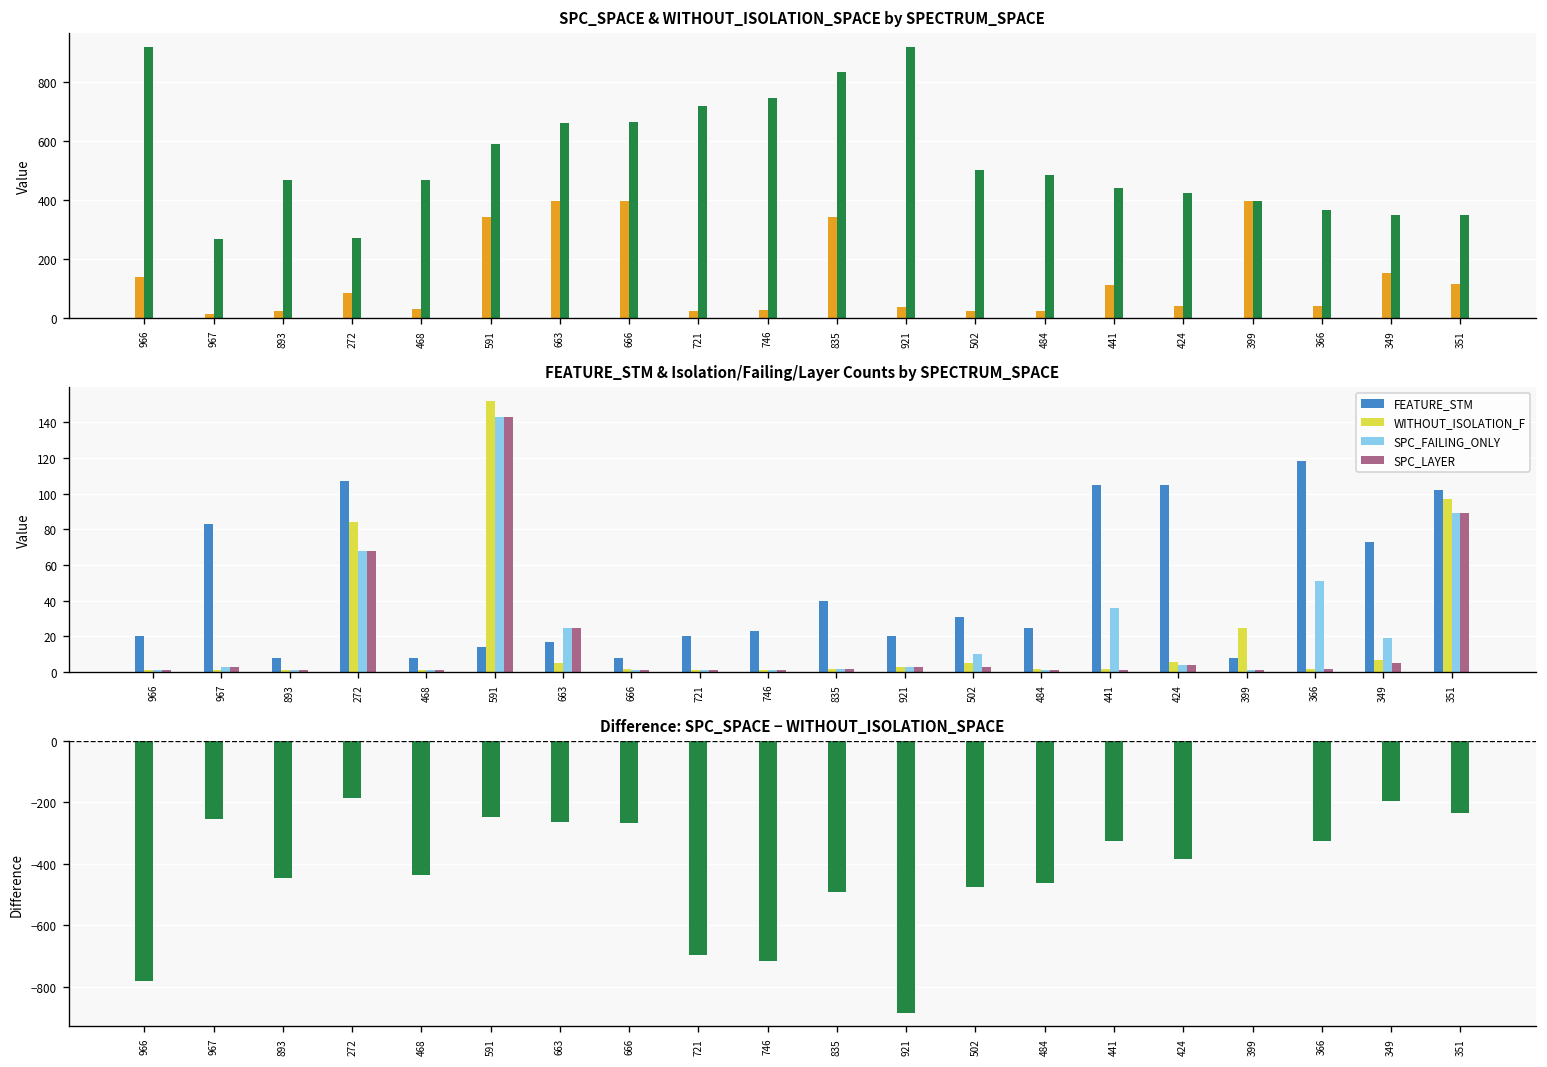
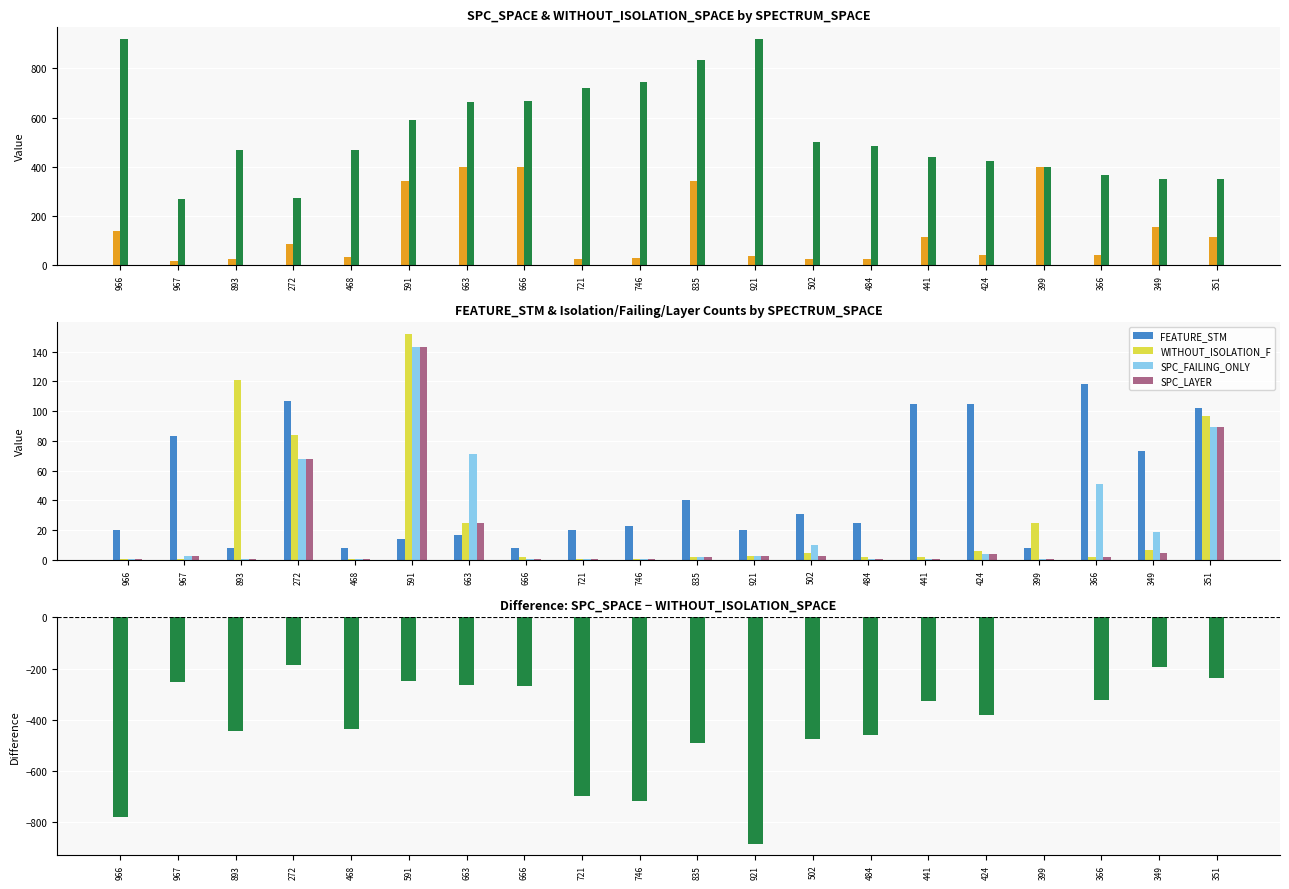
FEATURE_STM & Isolation/Failing/Layer Counts by SPECTRUM_SPACE, WITHOUT_ISOLATION_F, 893: 1 -> 121
FEATURE_STM & Isolation/Failing/Layer Counts by SPECTRUM_SPACE, WITHOUT_ISOLATION_F, 663: 5 -> 25
FEATURE_STM & Isolation/Failing/Layer Counts by SPECTRUM_SPACE, SPC_FAILING_ONLY, 663: 25 -> 71
FEATURE_STM & Isolation/Failing/Layer Counts by SPECTRUM_SPACE, SPC_FAILING_ONLY, 441: 36 -> 1
